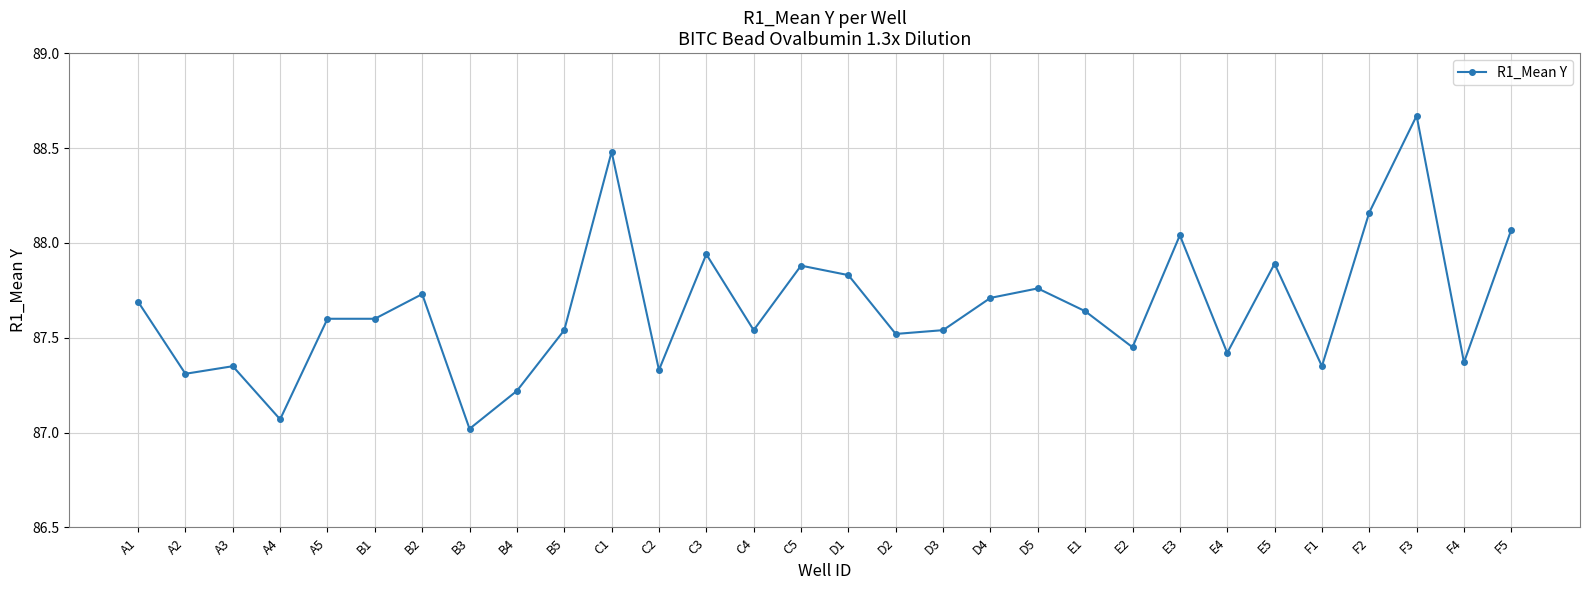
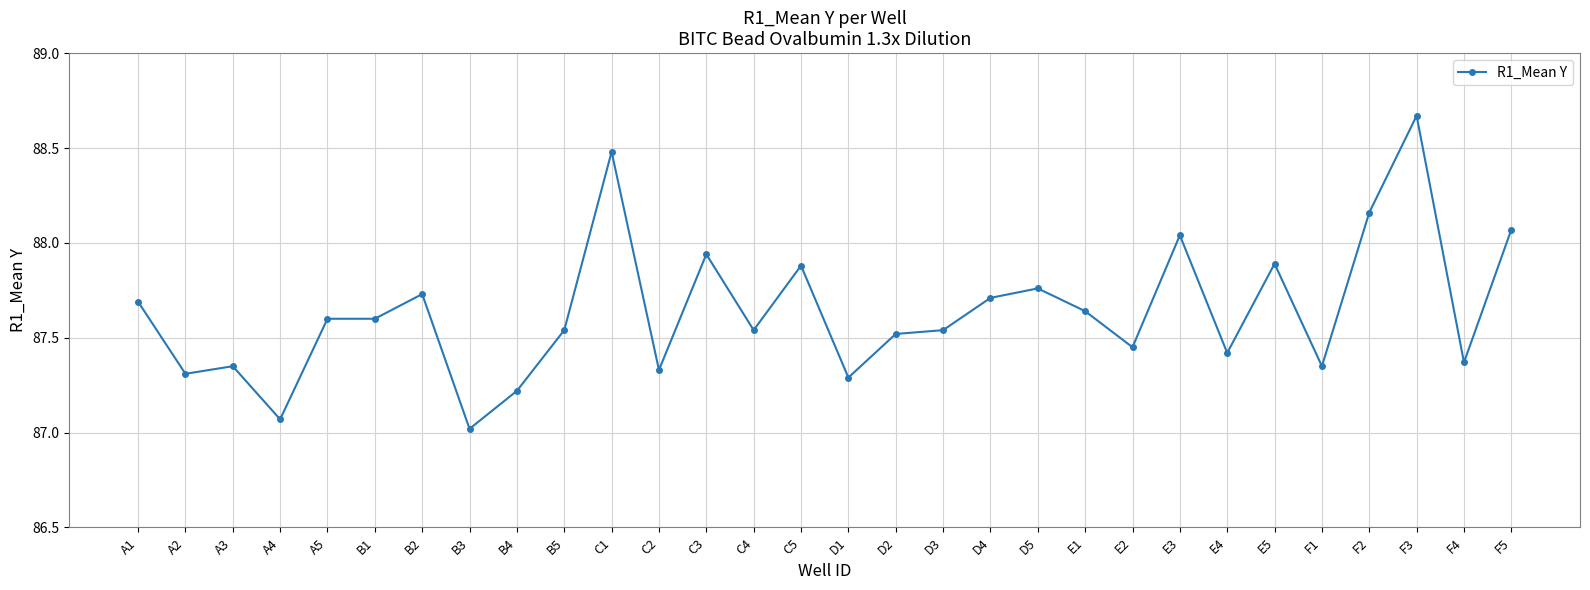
D1: 87.83 -> 87.29
